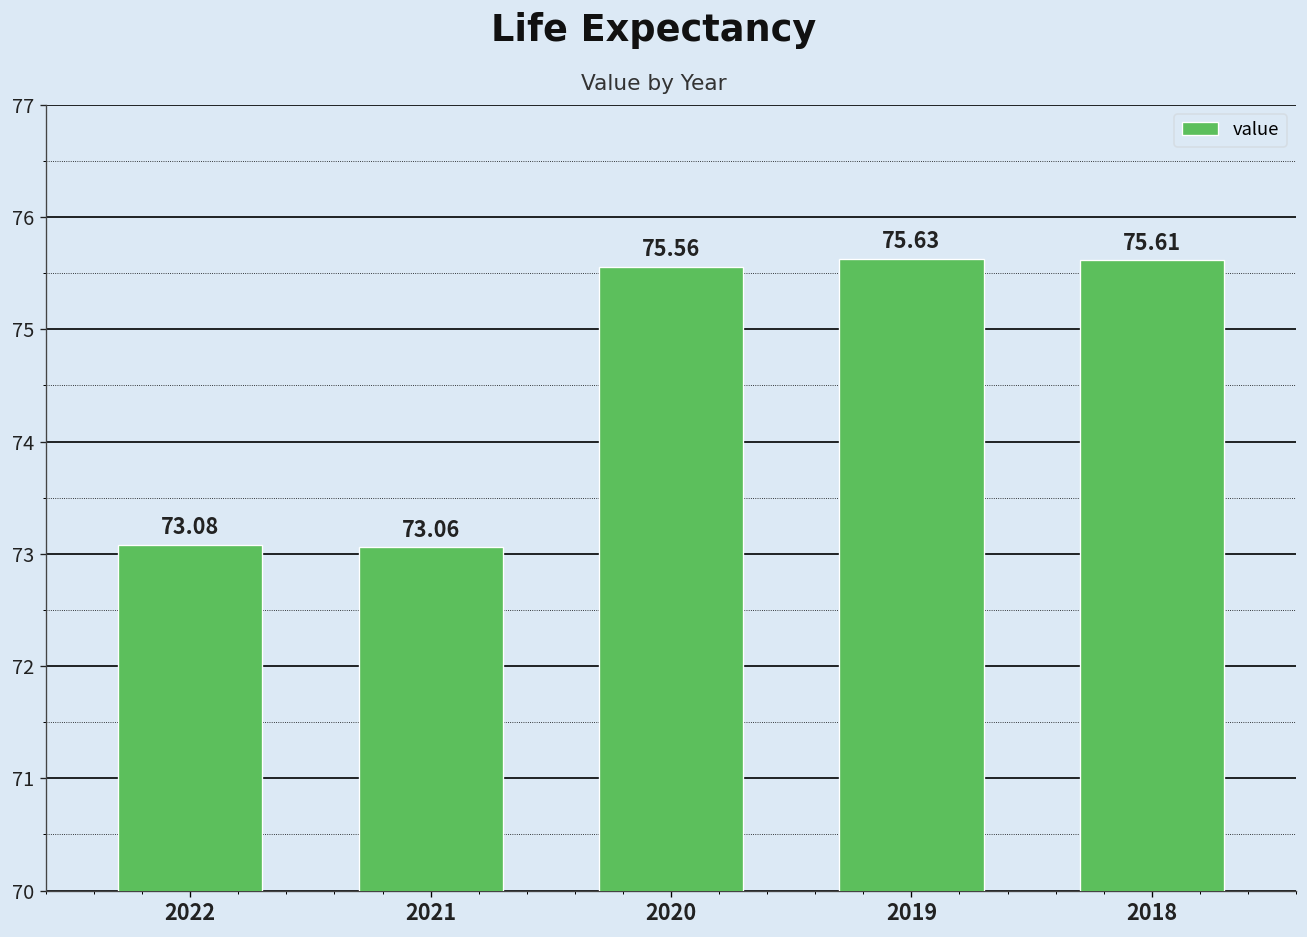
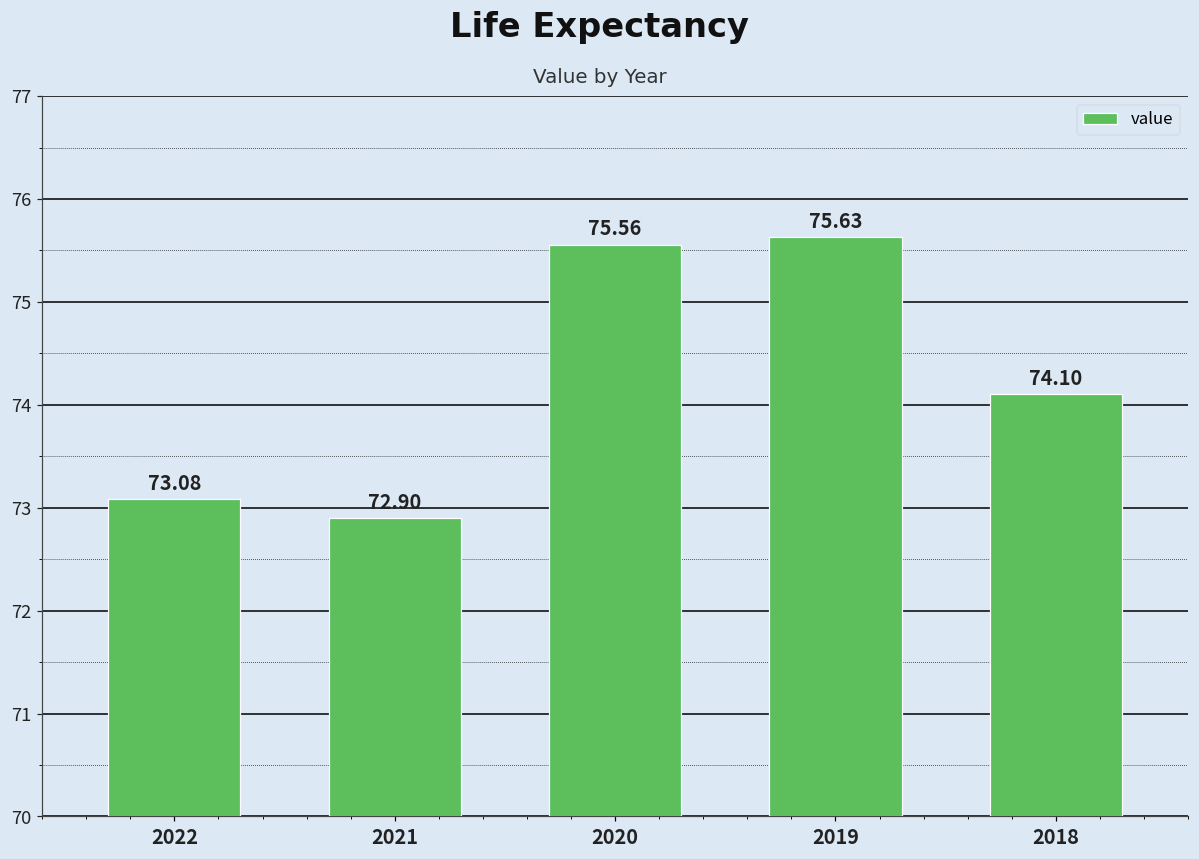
2021: 73.06 -> 72.90
2018: 75.61 -> 74.10
